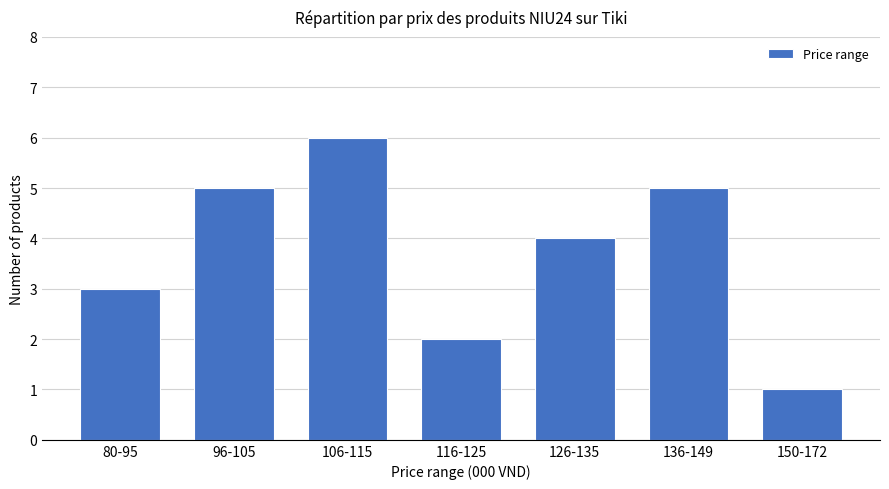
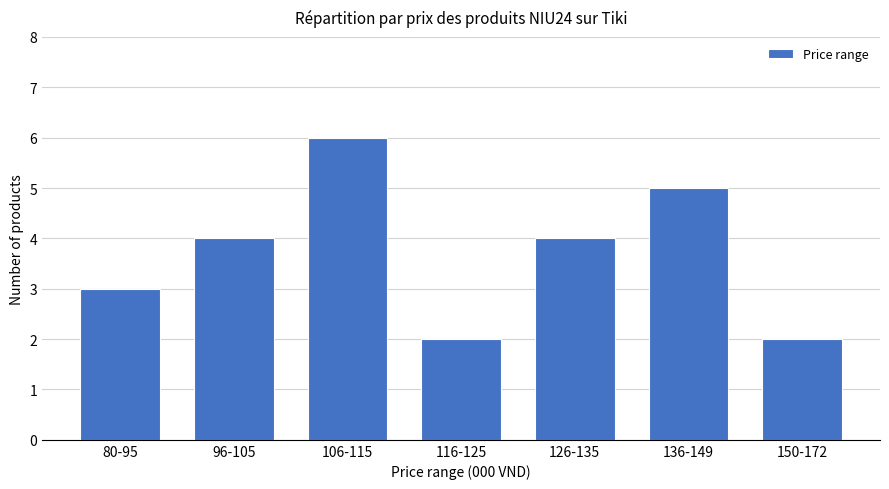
96-105: 5 -> 4
150-172: 1 -> 2
